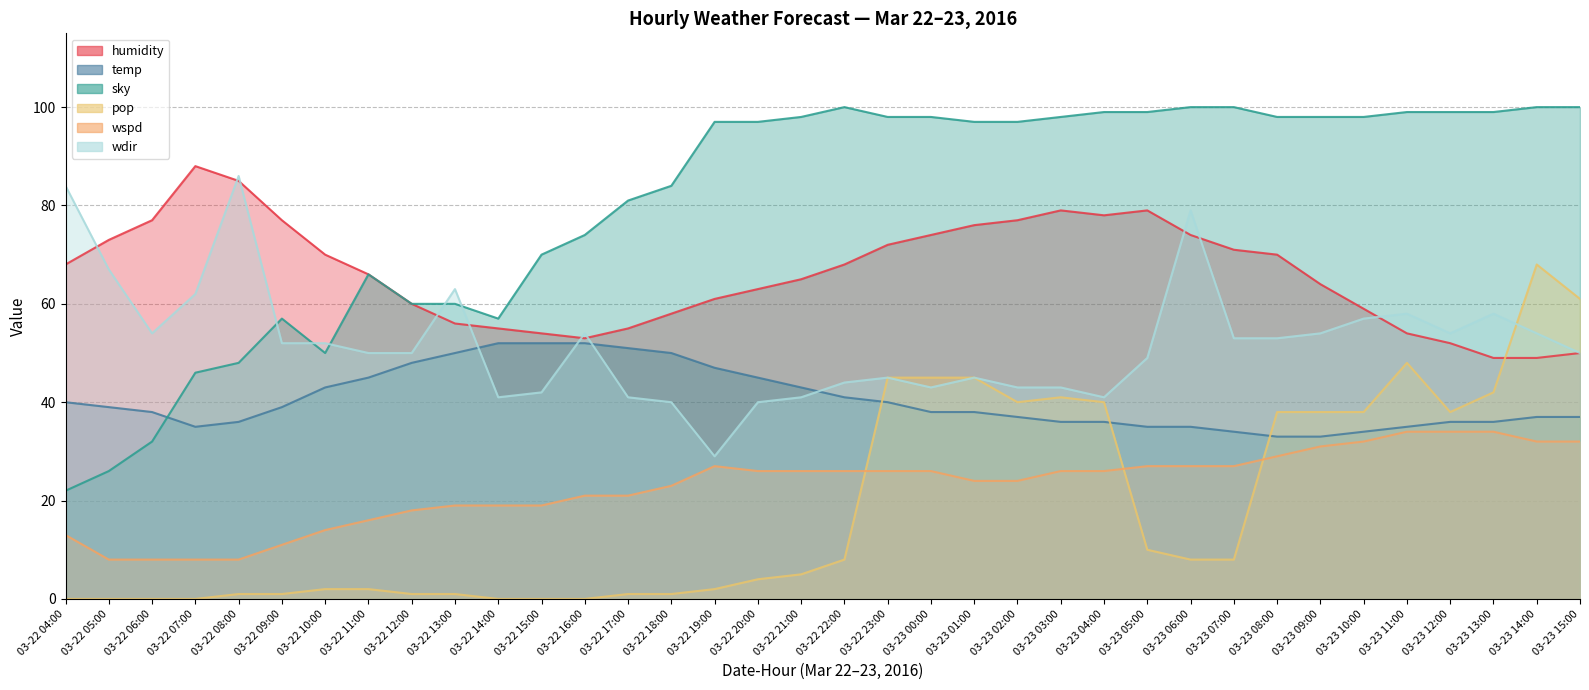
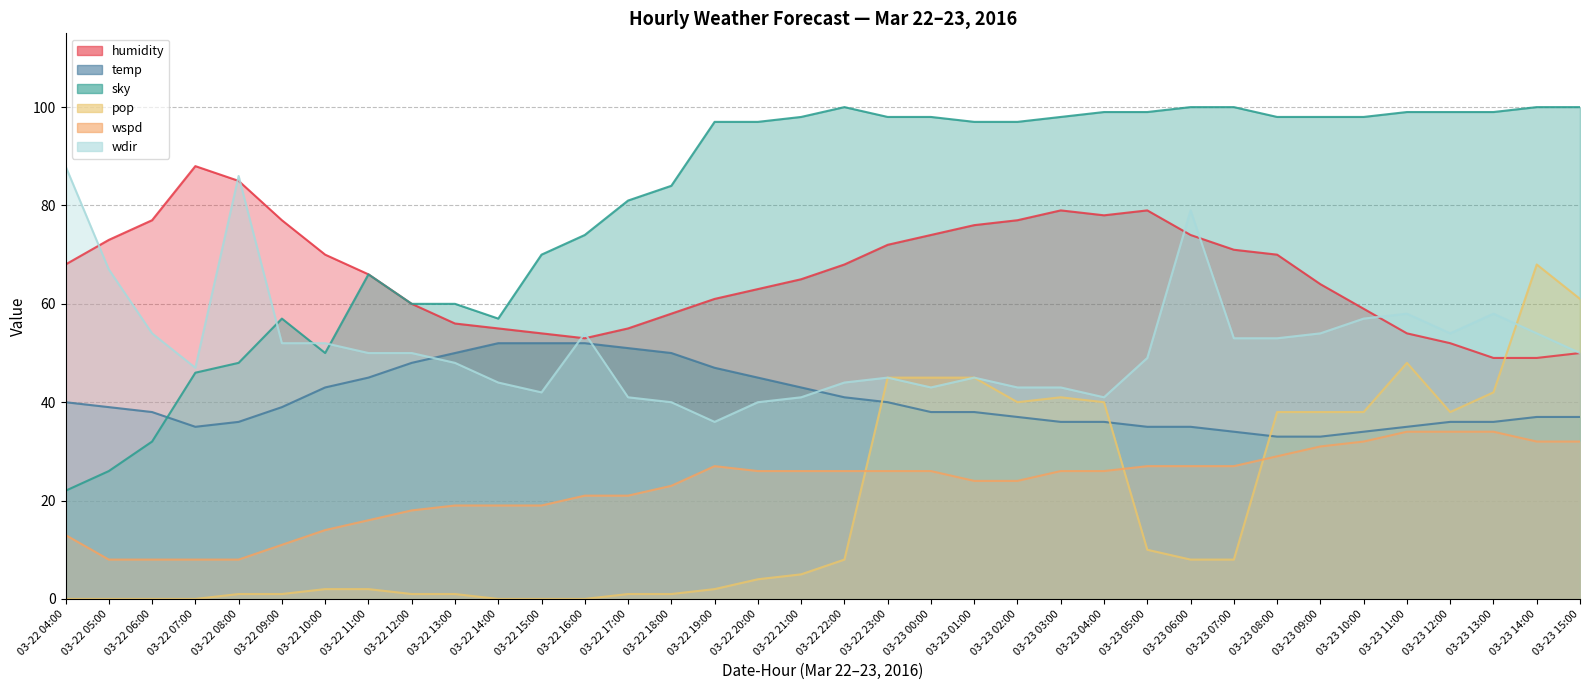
wdir, 03-22 04:00: 84 -> 88
wdir, 03-22 07:00: 62 -> 47
wdir, 03-22 13:00: 63 -> 48
wdir, 03-22 14:00: 41 -> 44
wdir, 03-22 19:00: 29 -> 36
